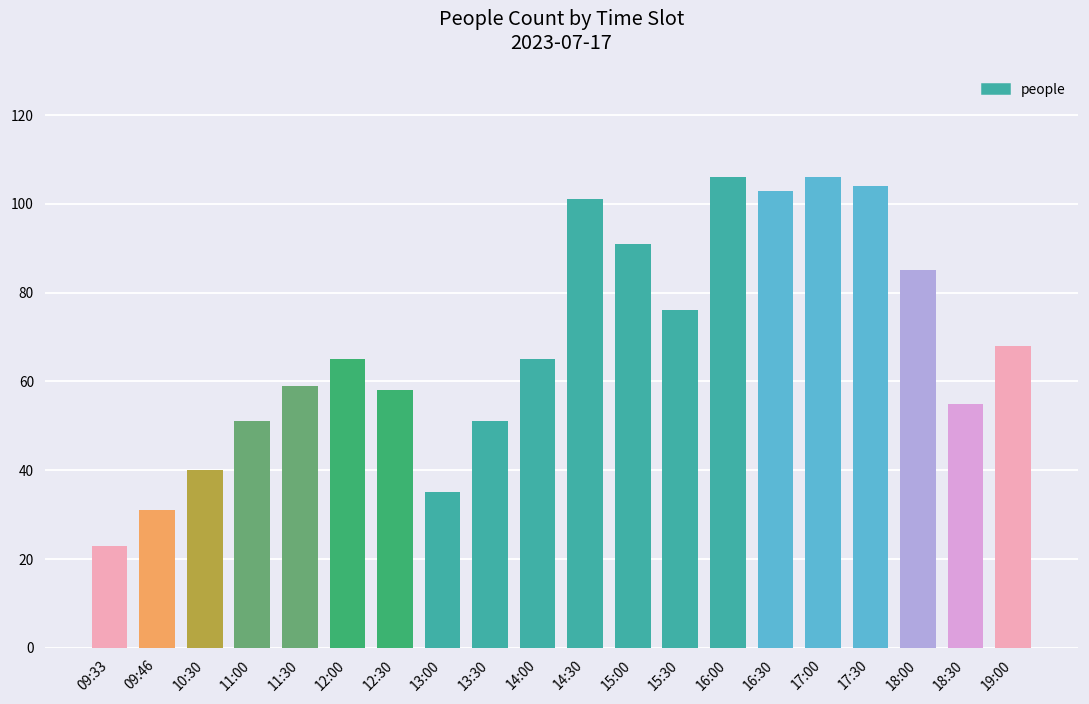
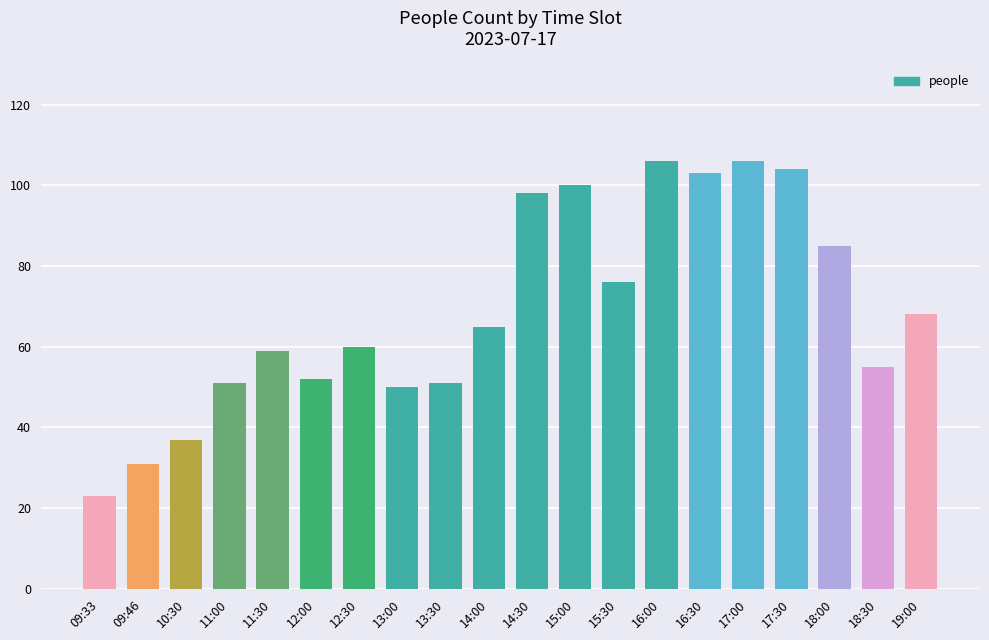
10:30: 40 -> 37
12:00: 65 -> 52
12:30: 58 -> 60
13:00: 35 -> 50
14:30: 101 -> 98
15:00: 91 -> 100
